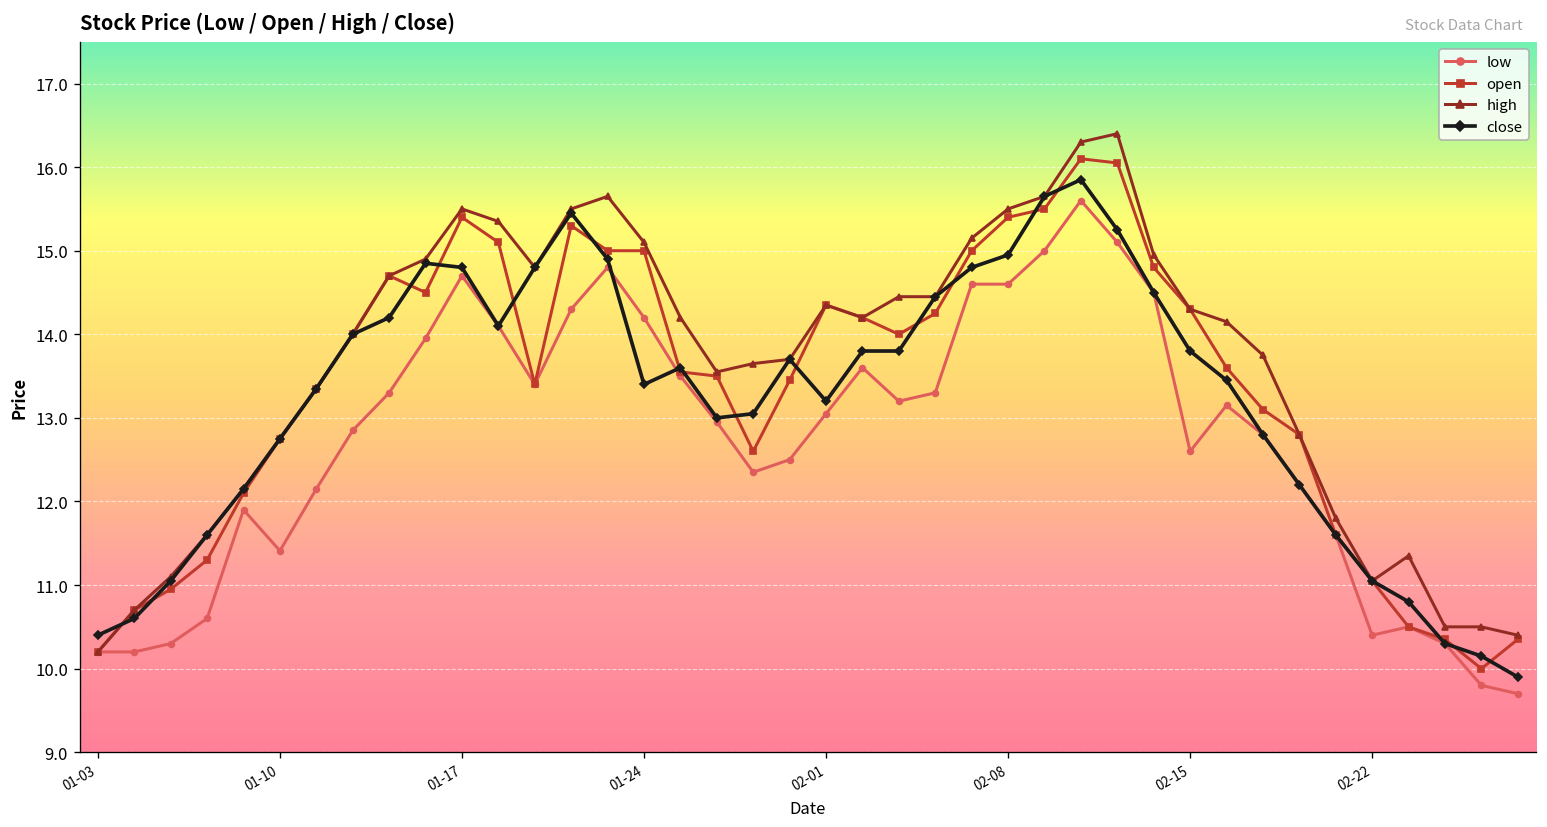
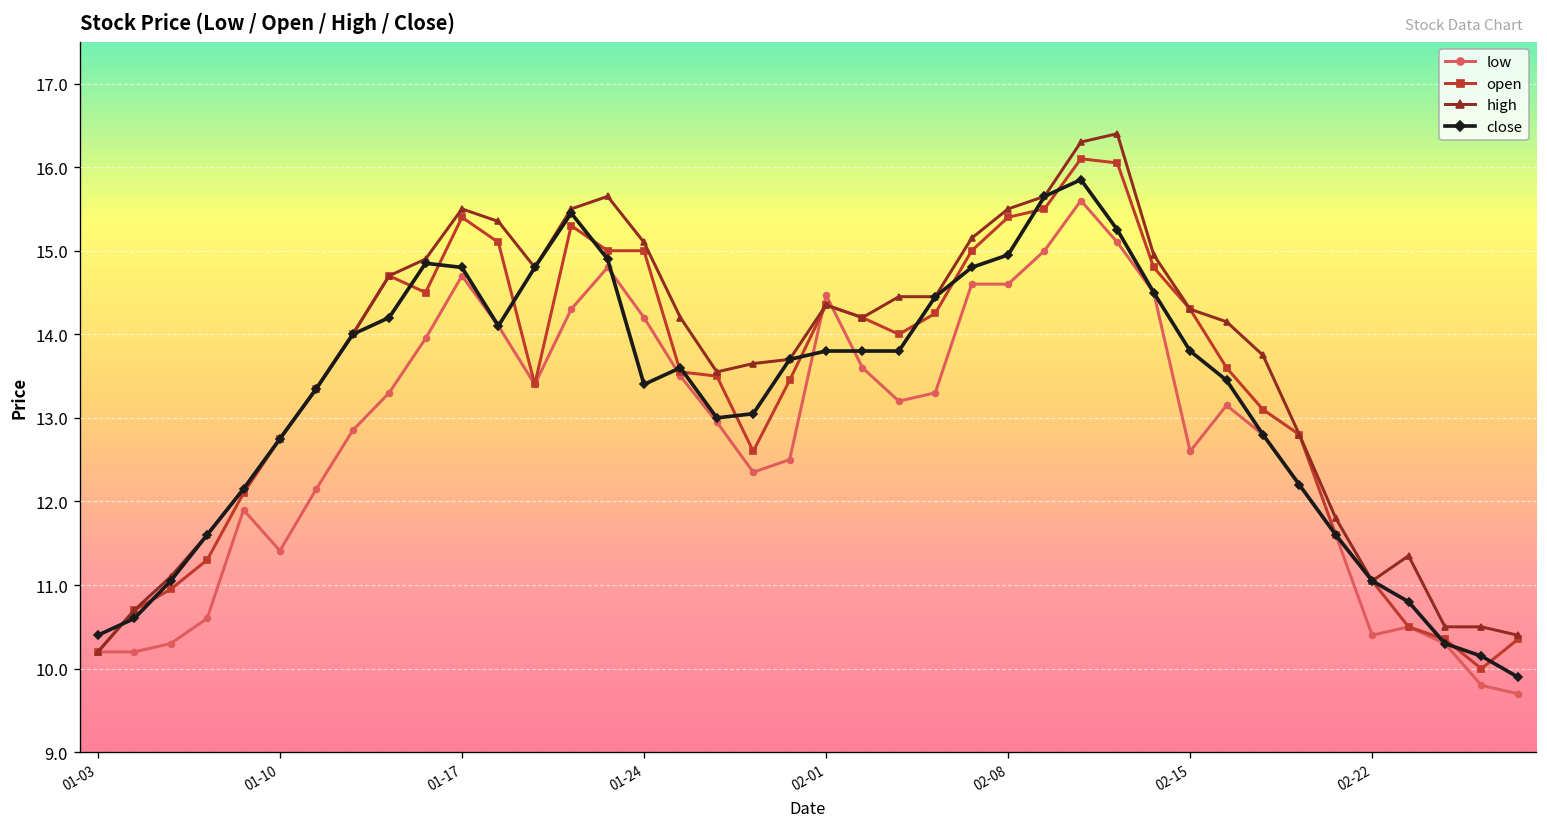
low, 02-01: 13.1 -> 14.5
close, 02-01: 13.2 -> 13.8
